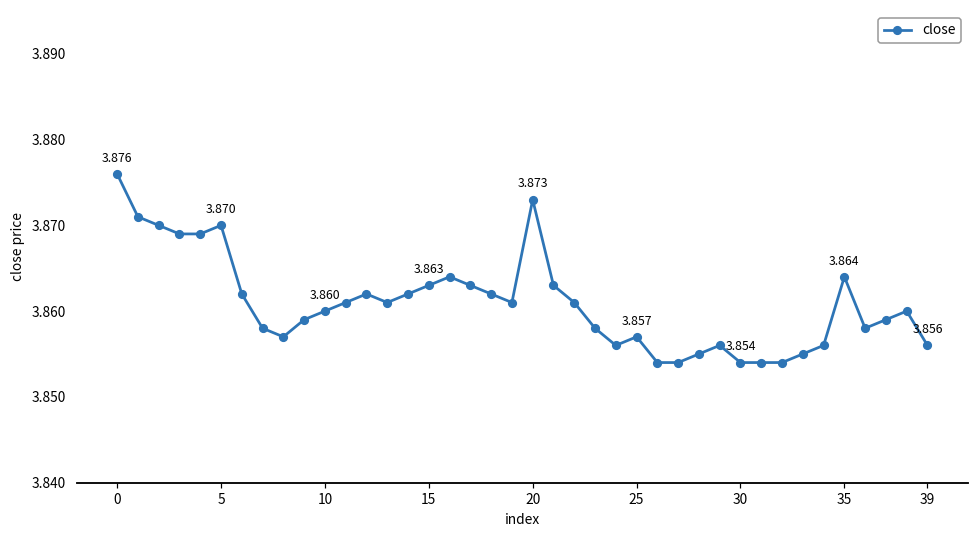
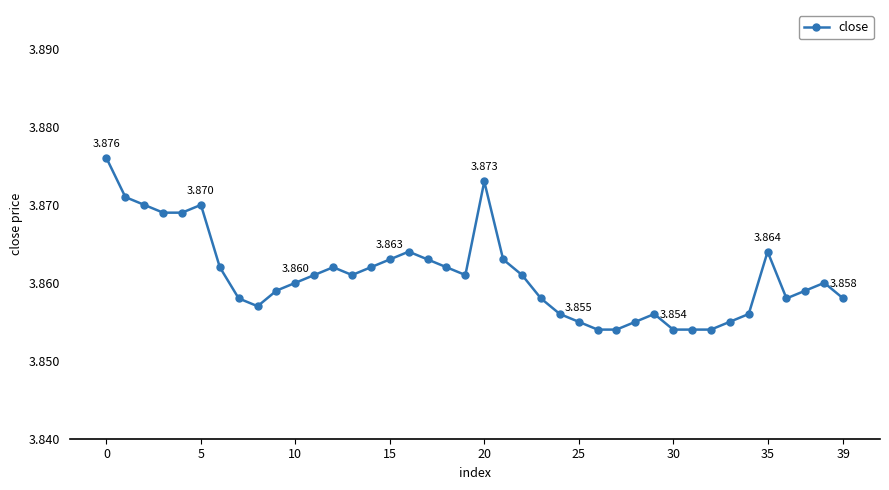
25: 3.857 -> 3.855
39: 3.856 -> 3.858
